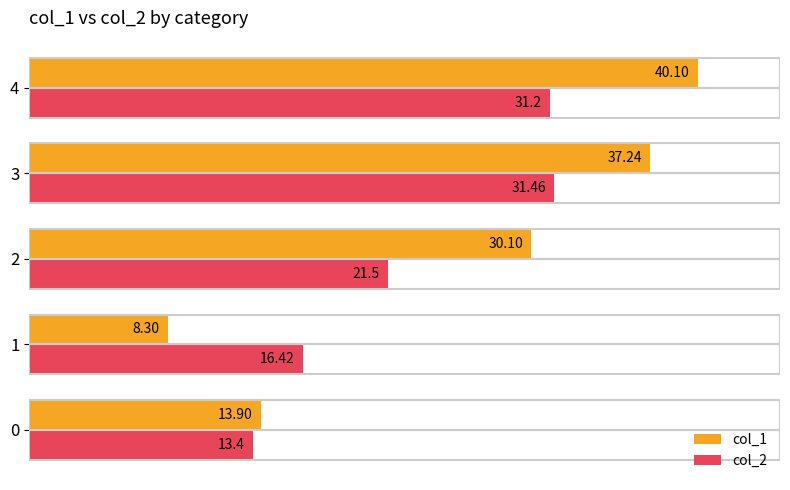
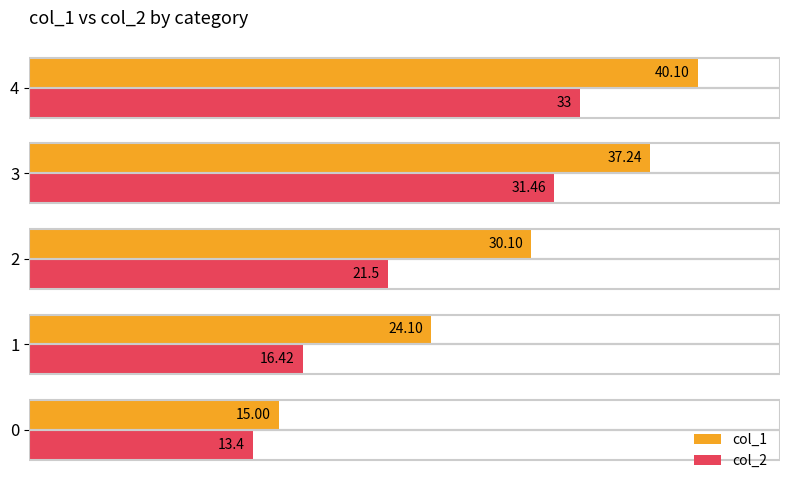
col_2, 4: 31.2 -> 33
col_1, 1: 8.30 -> 24.10
col_1, 0: 13.90 -> 15.00
